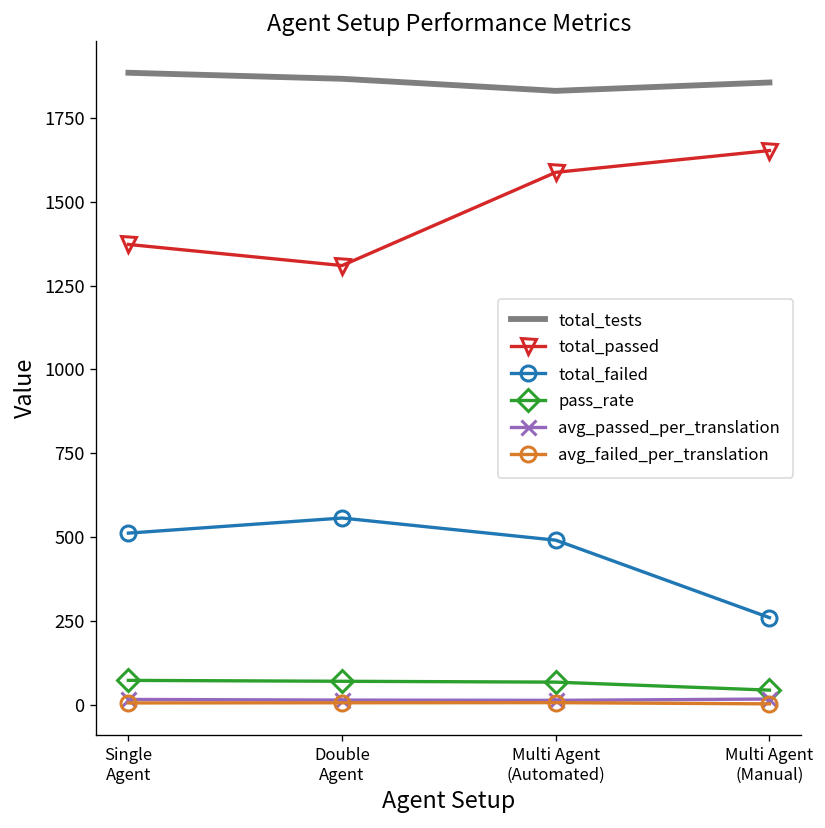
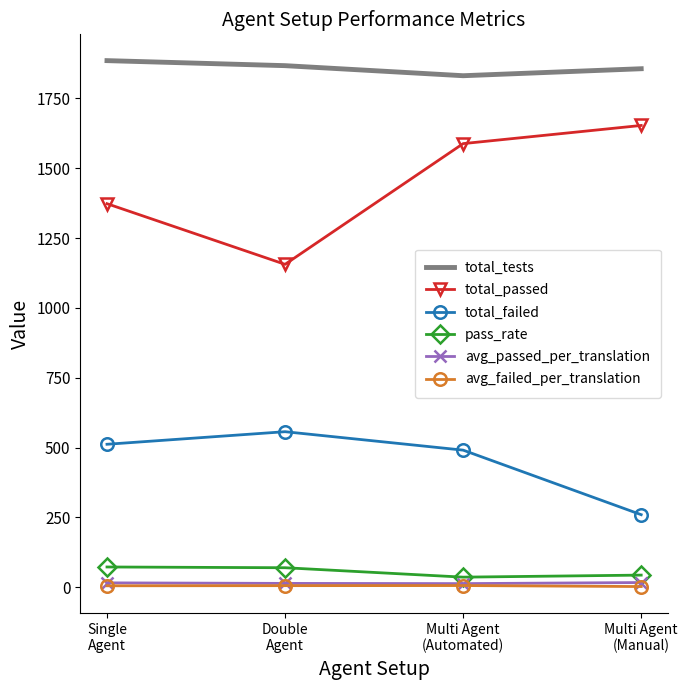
total_passed, Double Agent: 1310 -> 1160
pass_rate, Multi Agent (Automated): 70 -> 40
